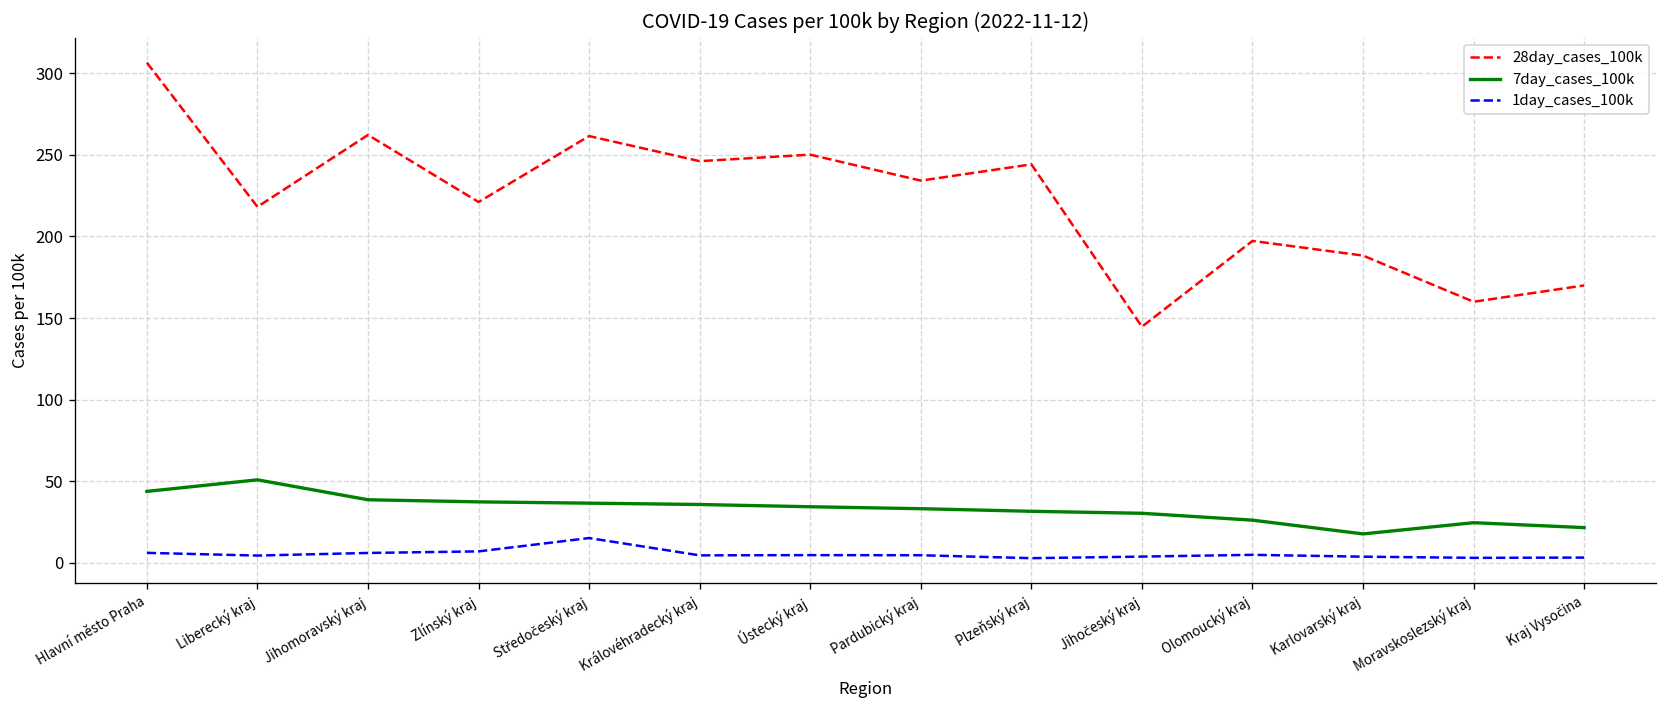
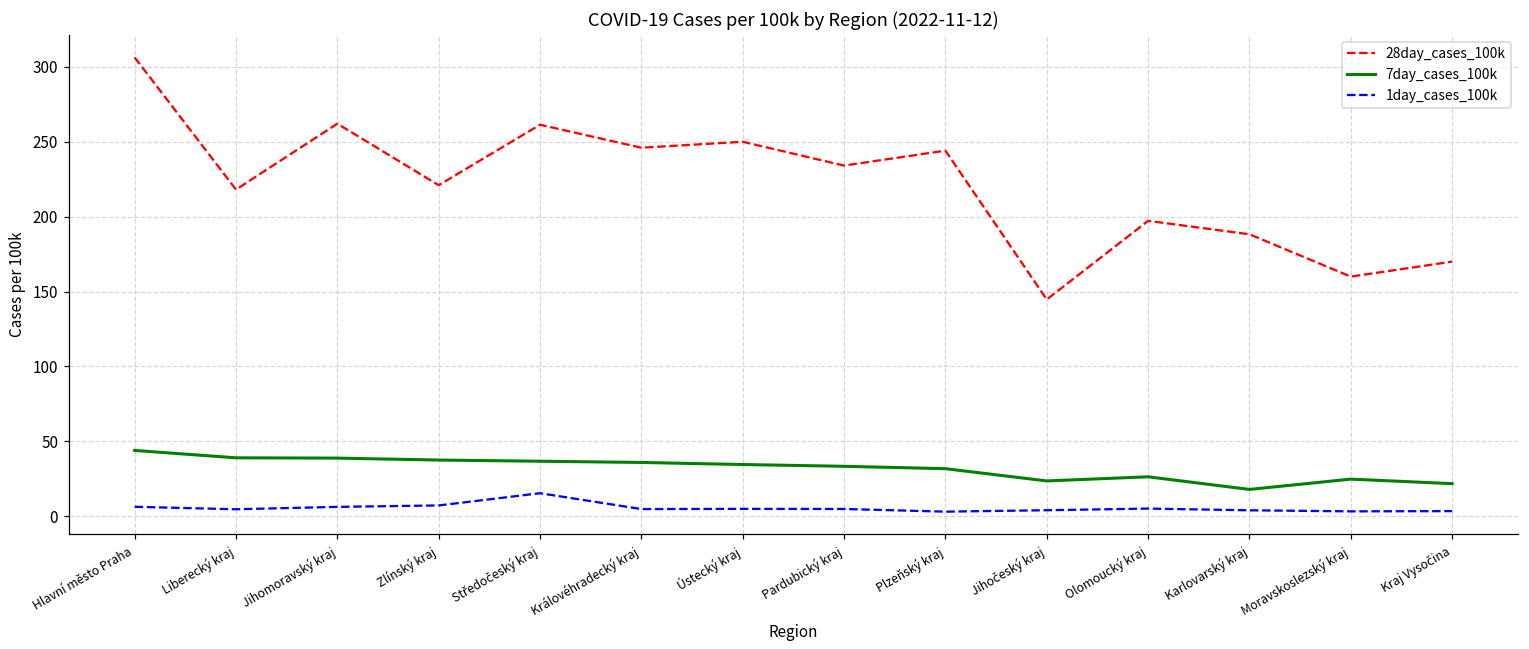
7day_cases_100k, Liberecký kraj: 51 -> 39
7day_cases_100k, Jihočeský kraj: 30 -> 23
